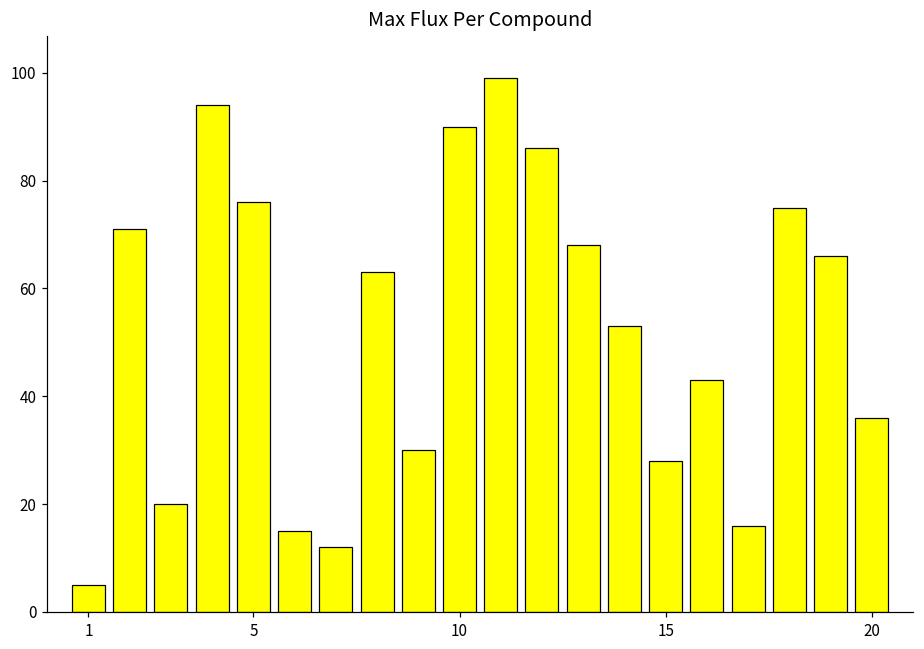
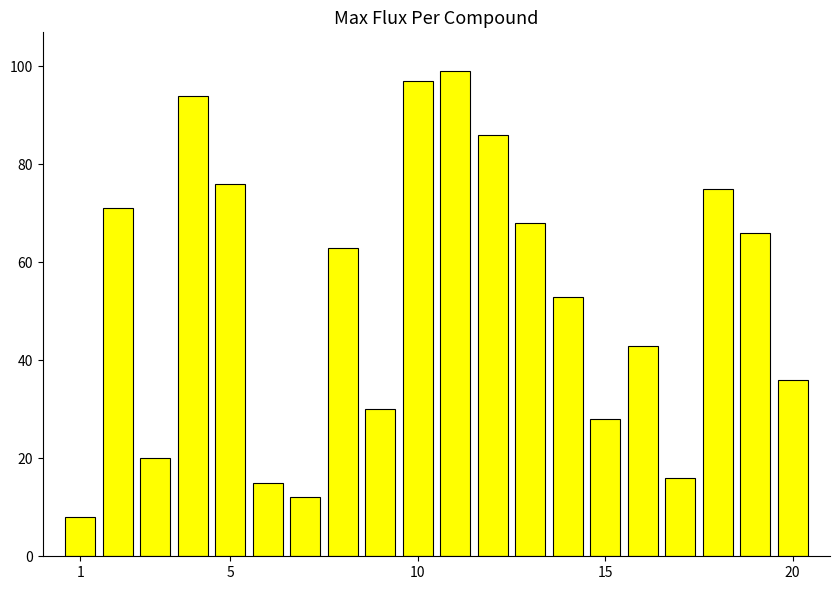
1: 5 -> 8
10: 90 -> 97
